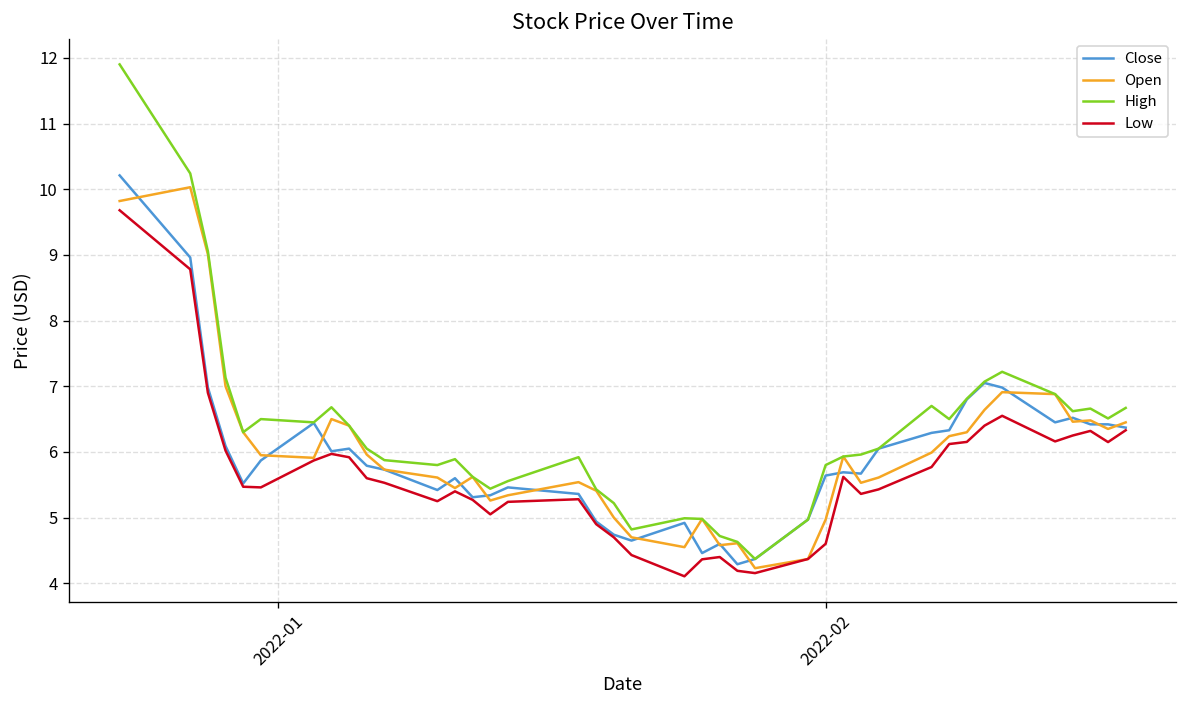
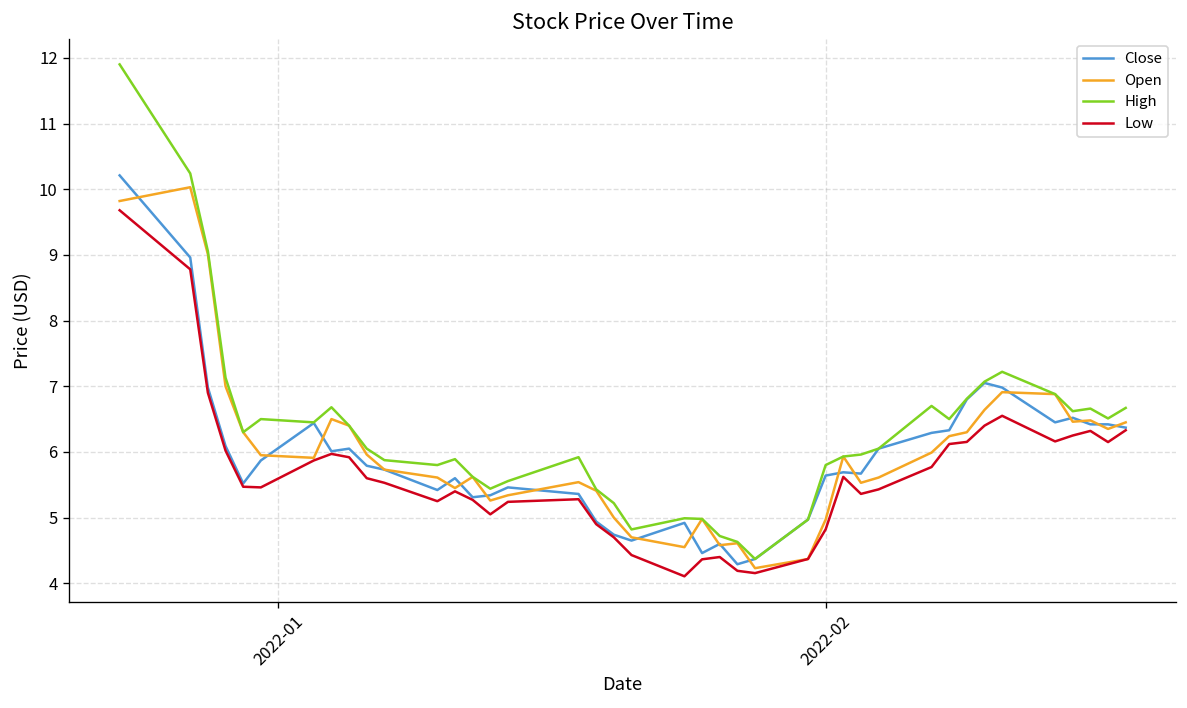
Low, 2022-02: 4.6 -> 4.8
